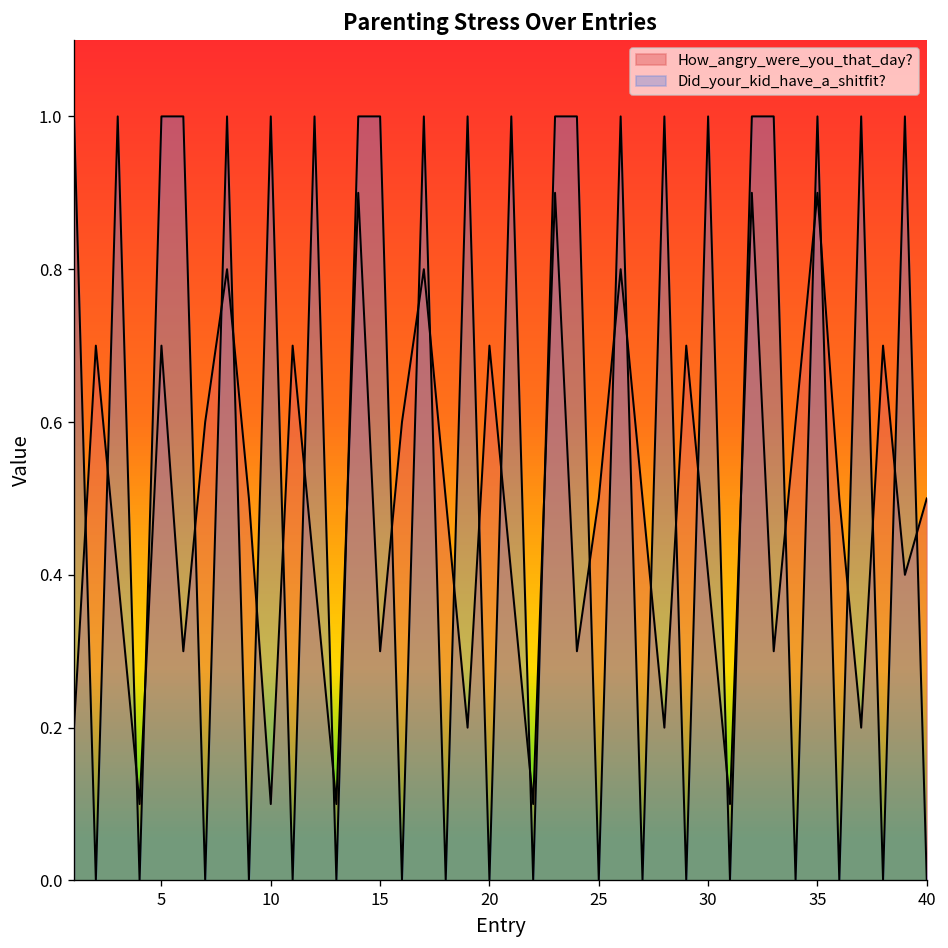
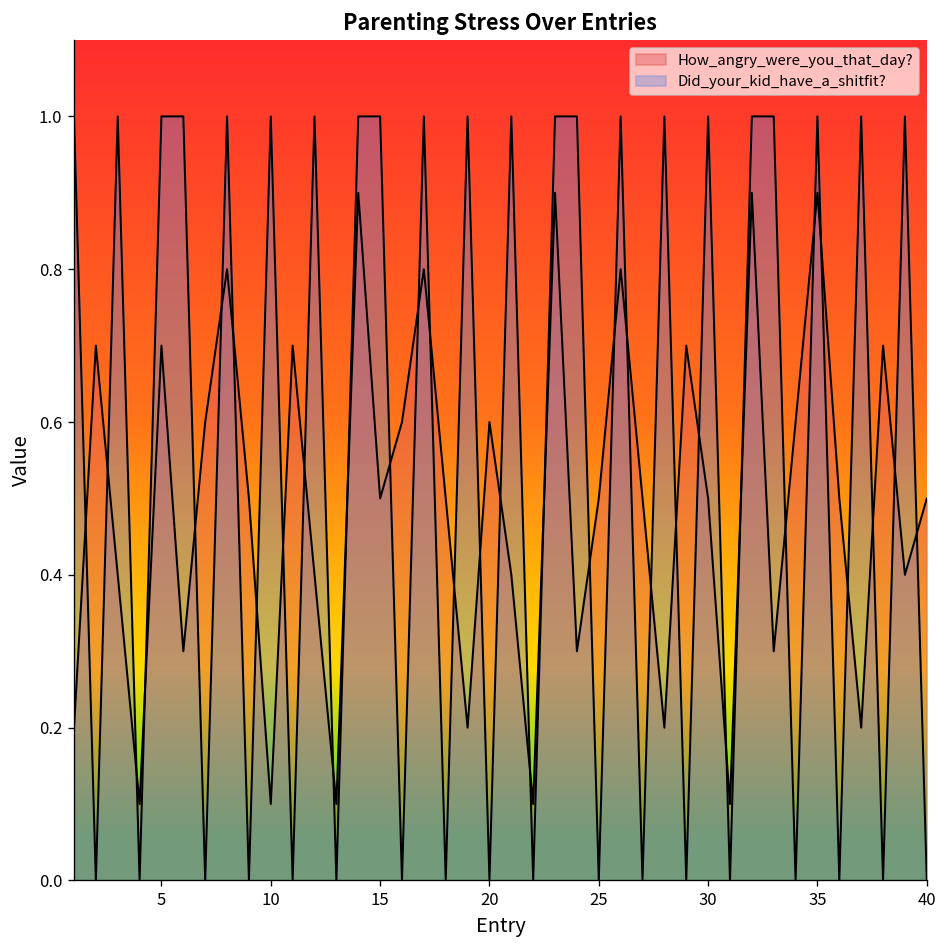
How_angry_were_you_that_day?, 15: 0.3 -> 0.5
How_angry_were_you_that_day?, 20: 0.7 -> 0.6
How_angry_were_you_that_day?, 30: 0.4 -> 0.5
